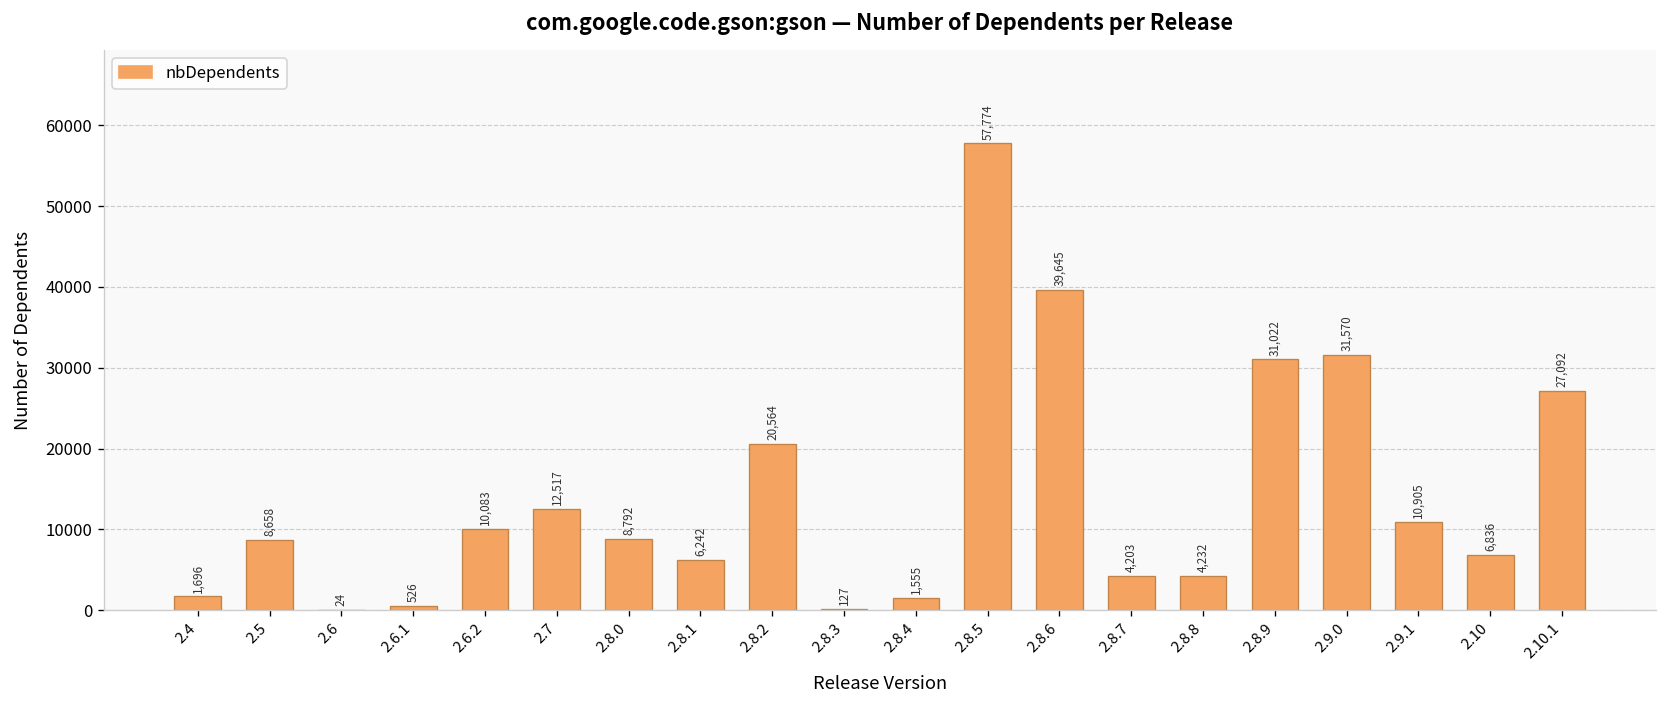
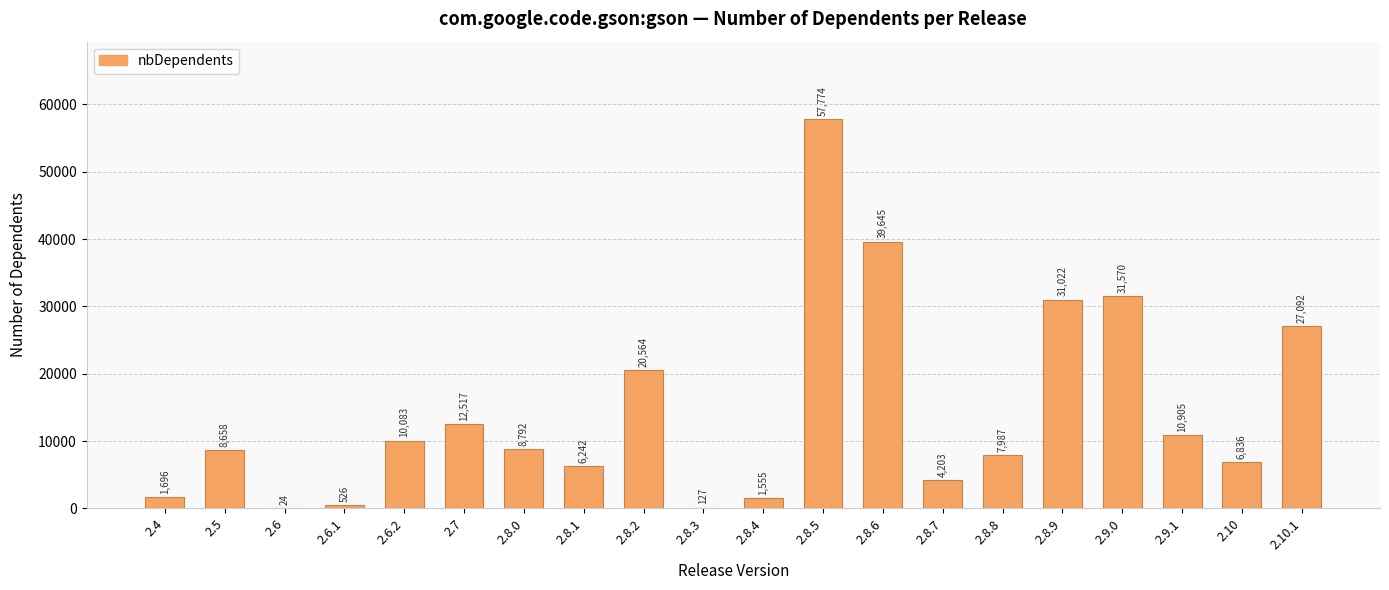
2.8.8: 4,232 -> 7,987
